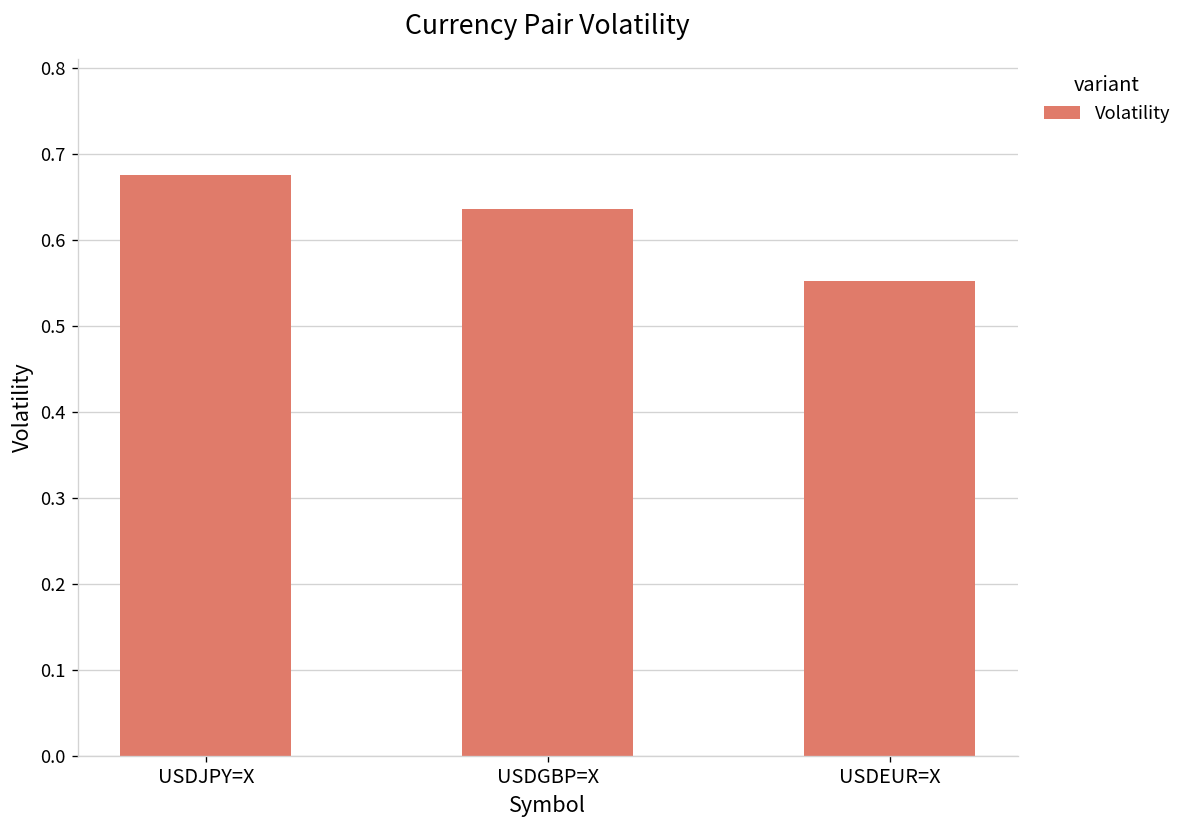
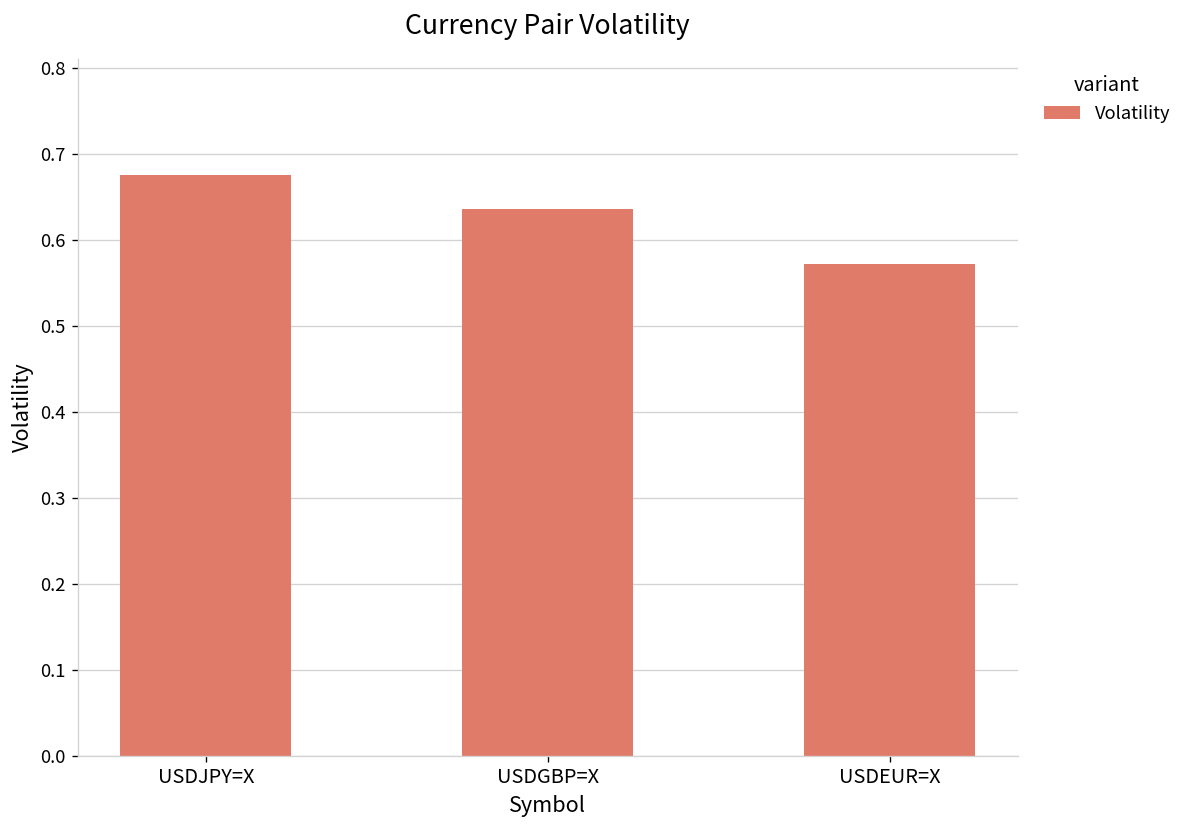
USDEUR=X: 0.55 -> 0.57
